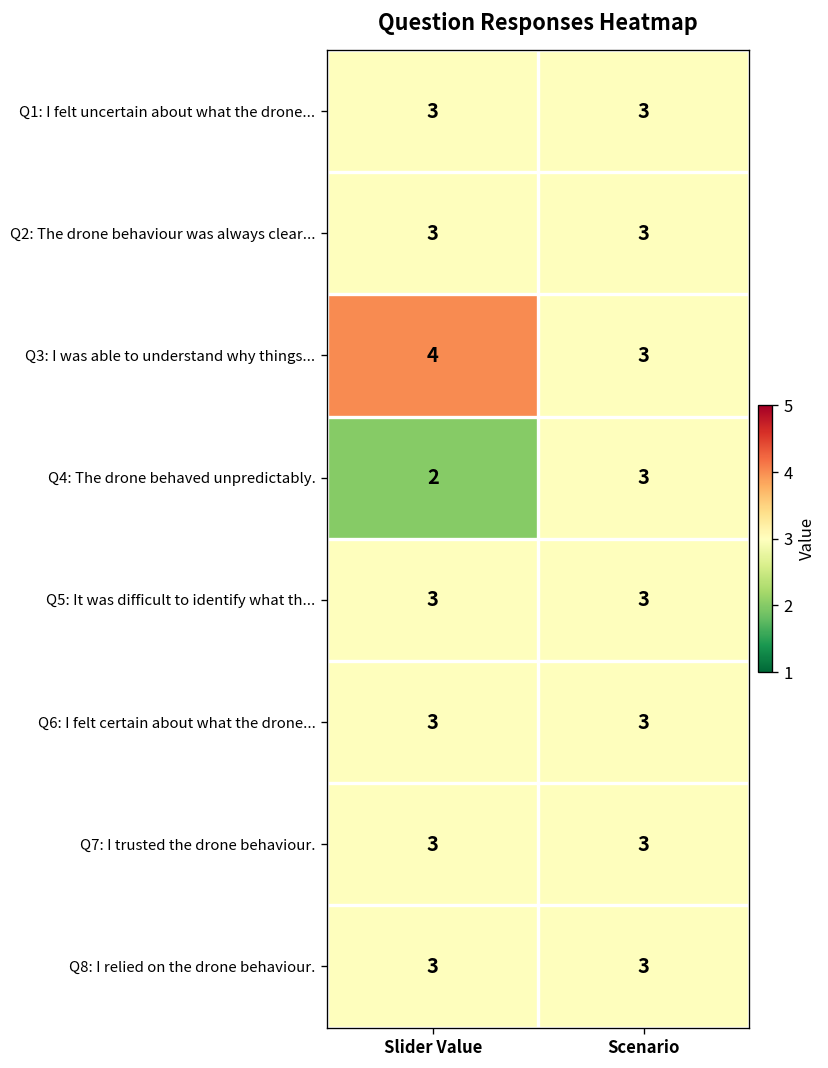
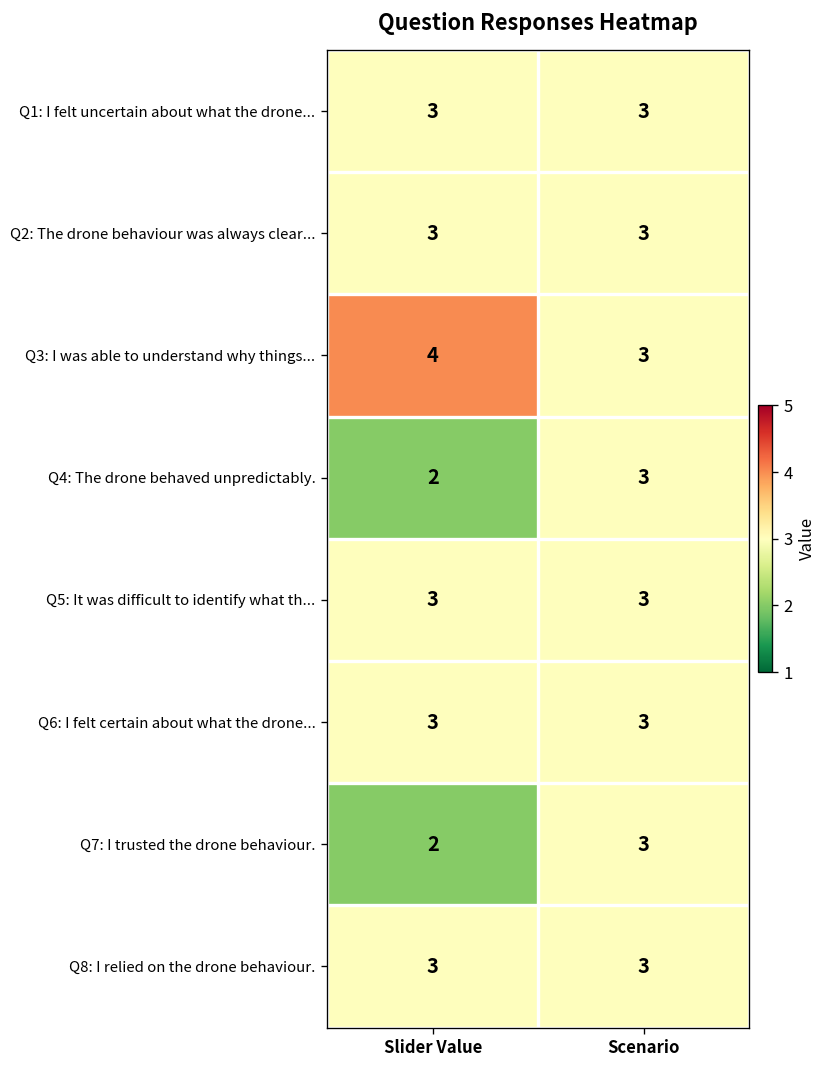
Q7: I trusted the drone behaviour., Slider Value: 3 -> 2
